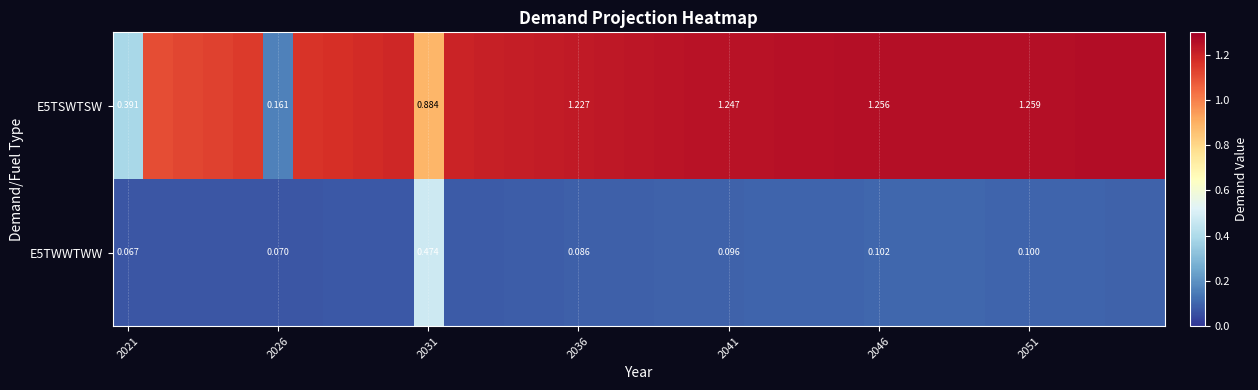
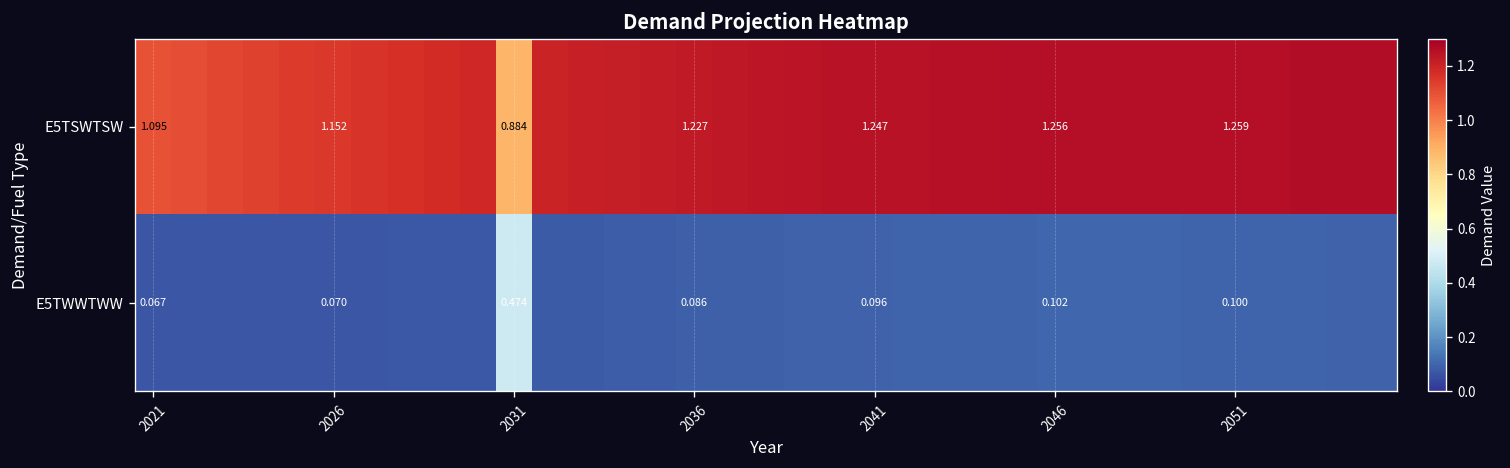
E5TSWTSW, 2021: 0.391 -> 1.095
E5TSWTSW, 2026: 0.161 -> 1.152
